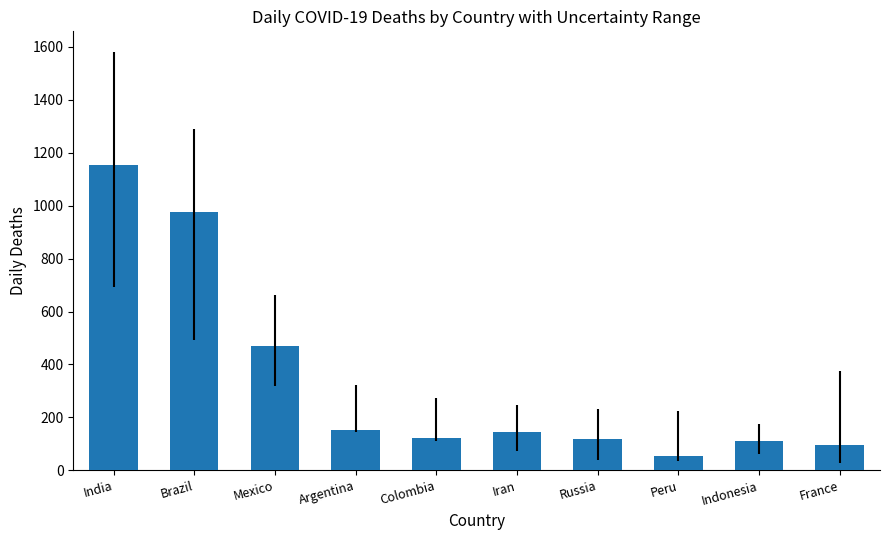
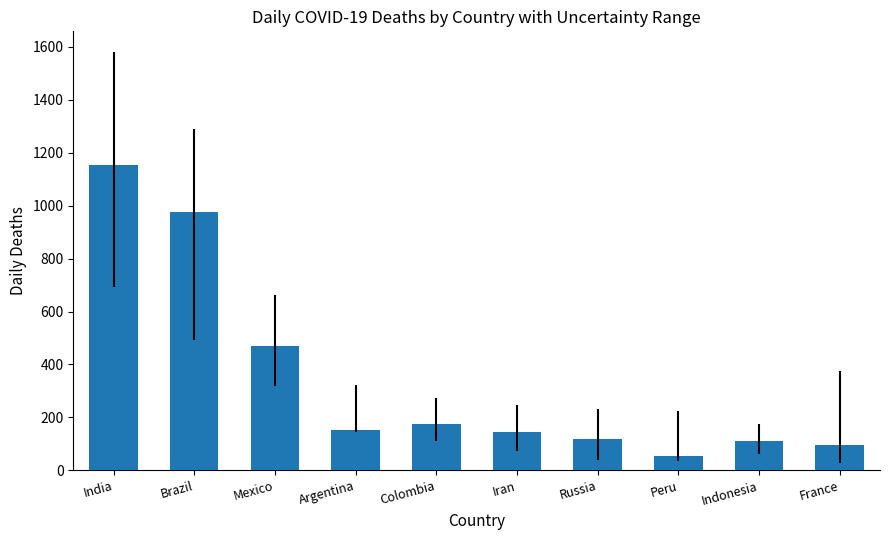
Colombia: 120 -> 170
